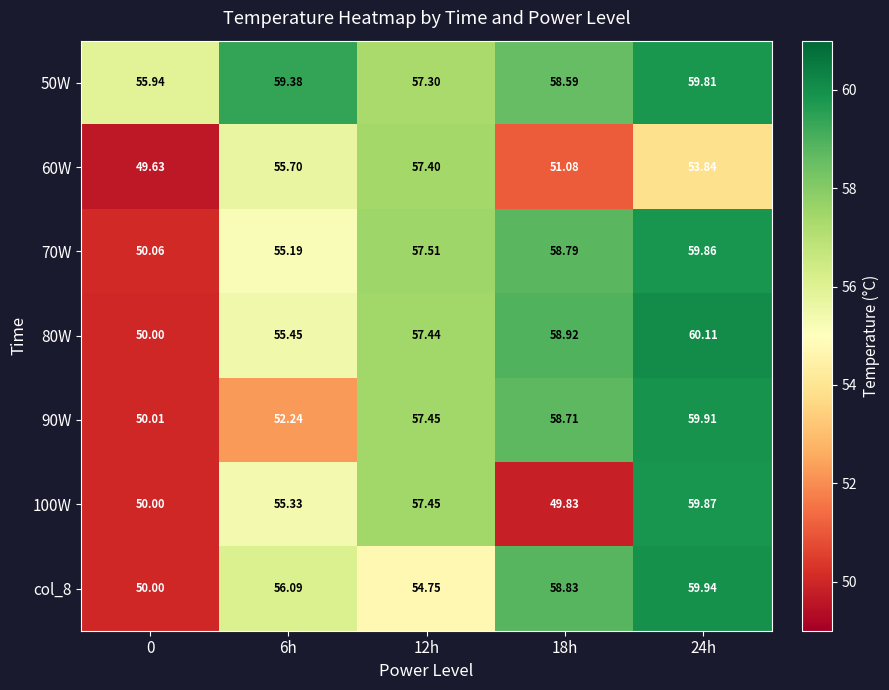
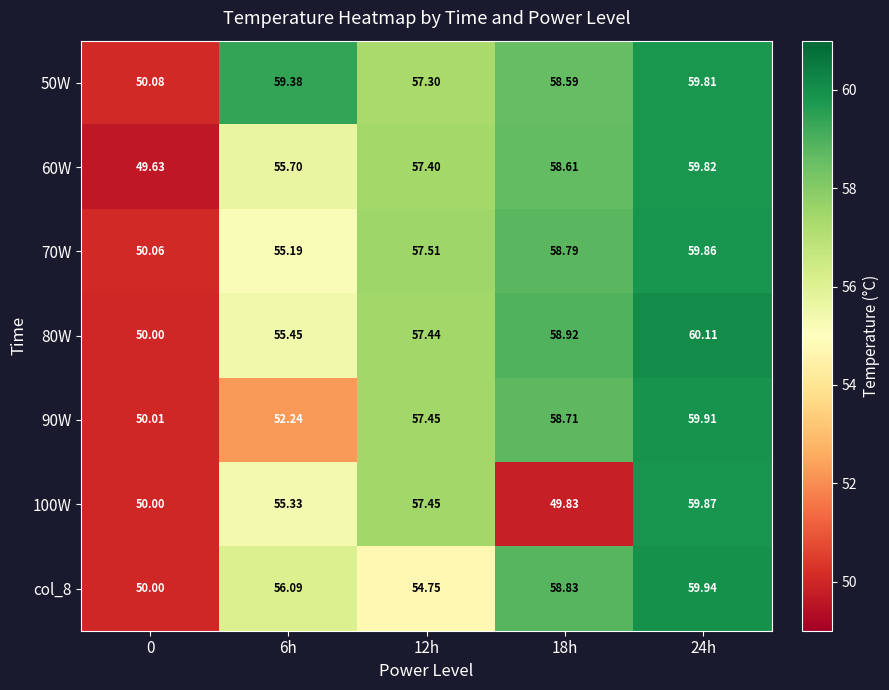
50W, 0: 55.94 -> 50.08
60W, 18h: 51.08 -> 58.61
60W, 24h: 53.84 -> 59.82
